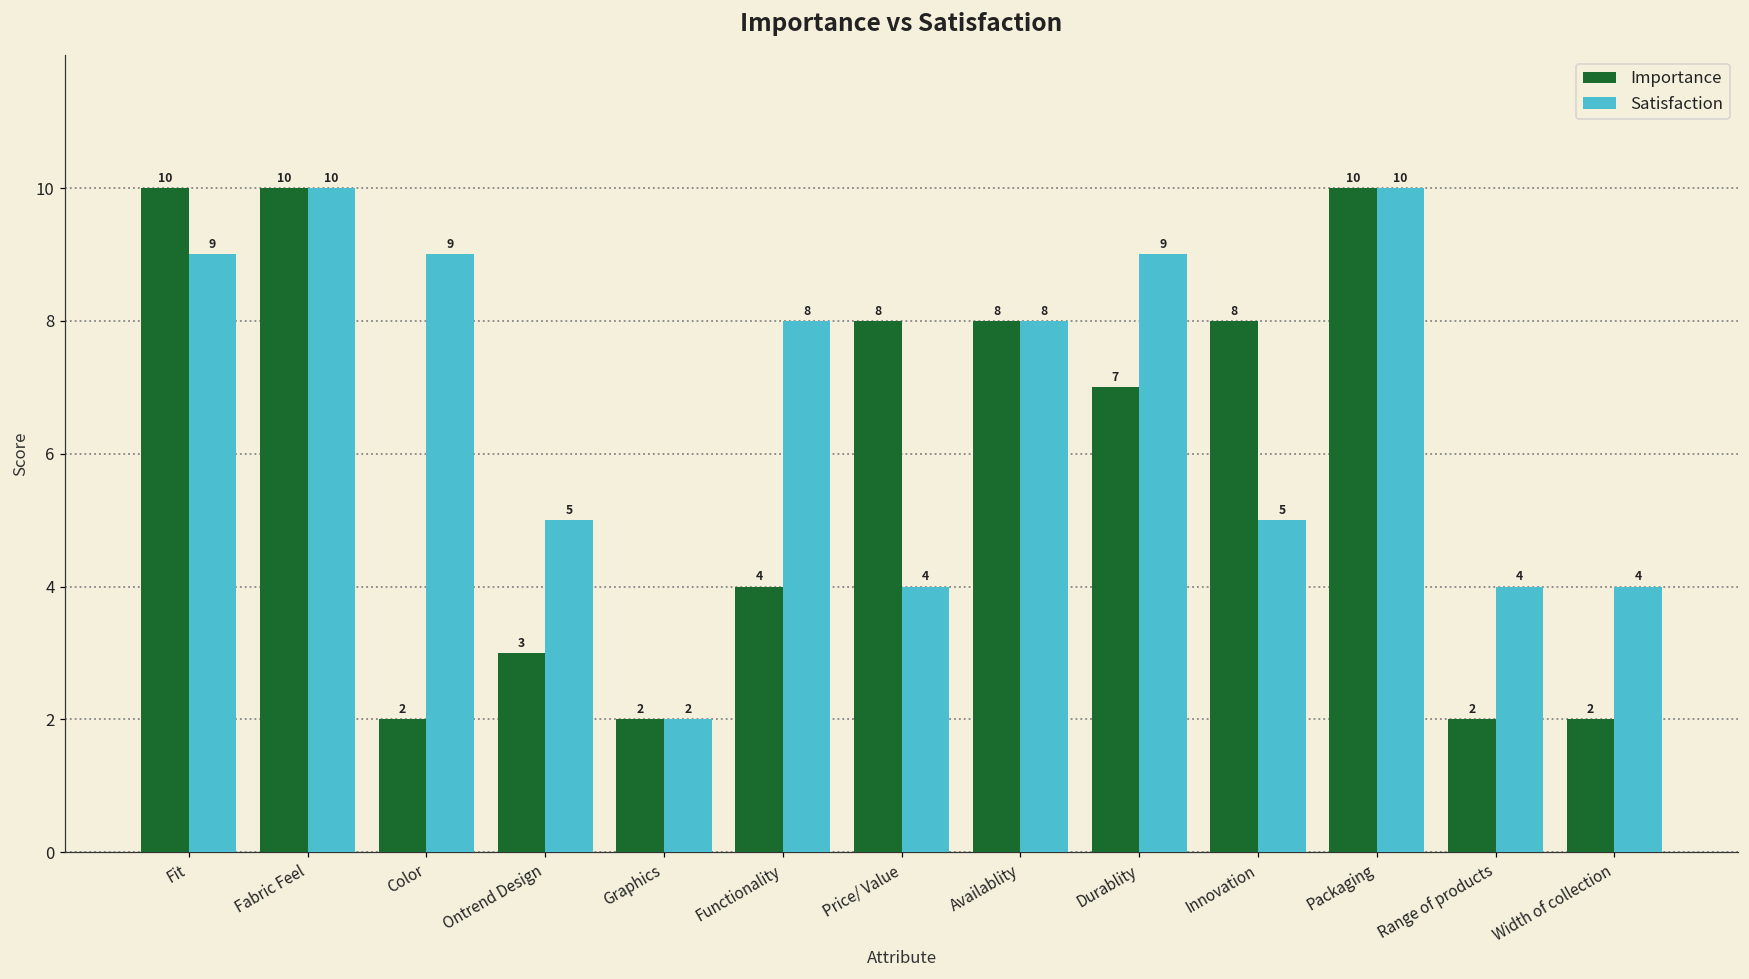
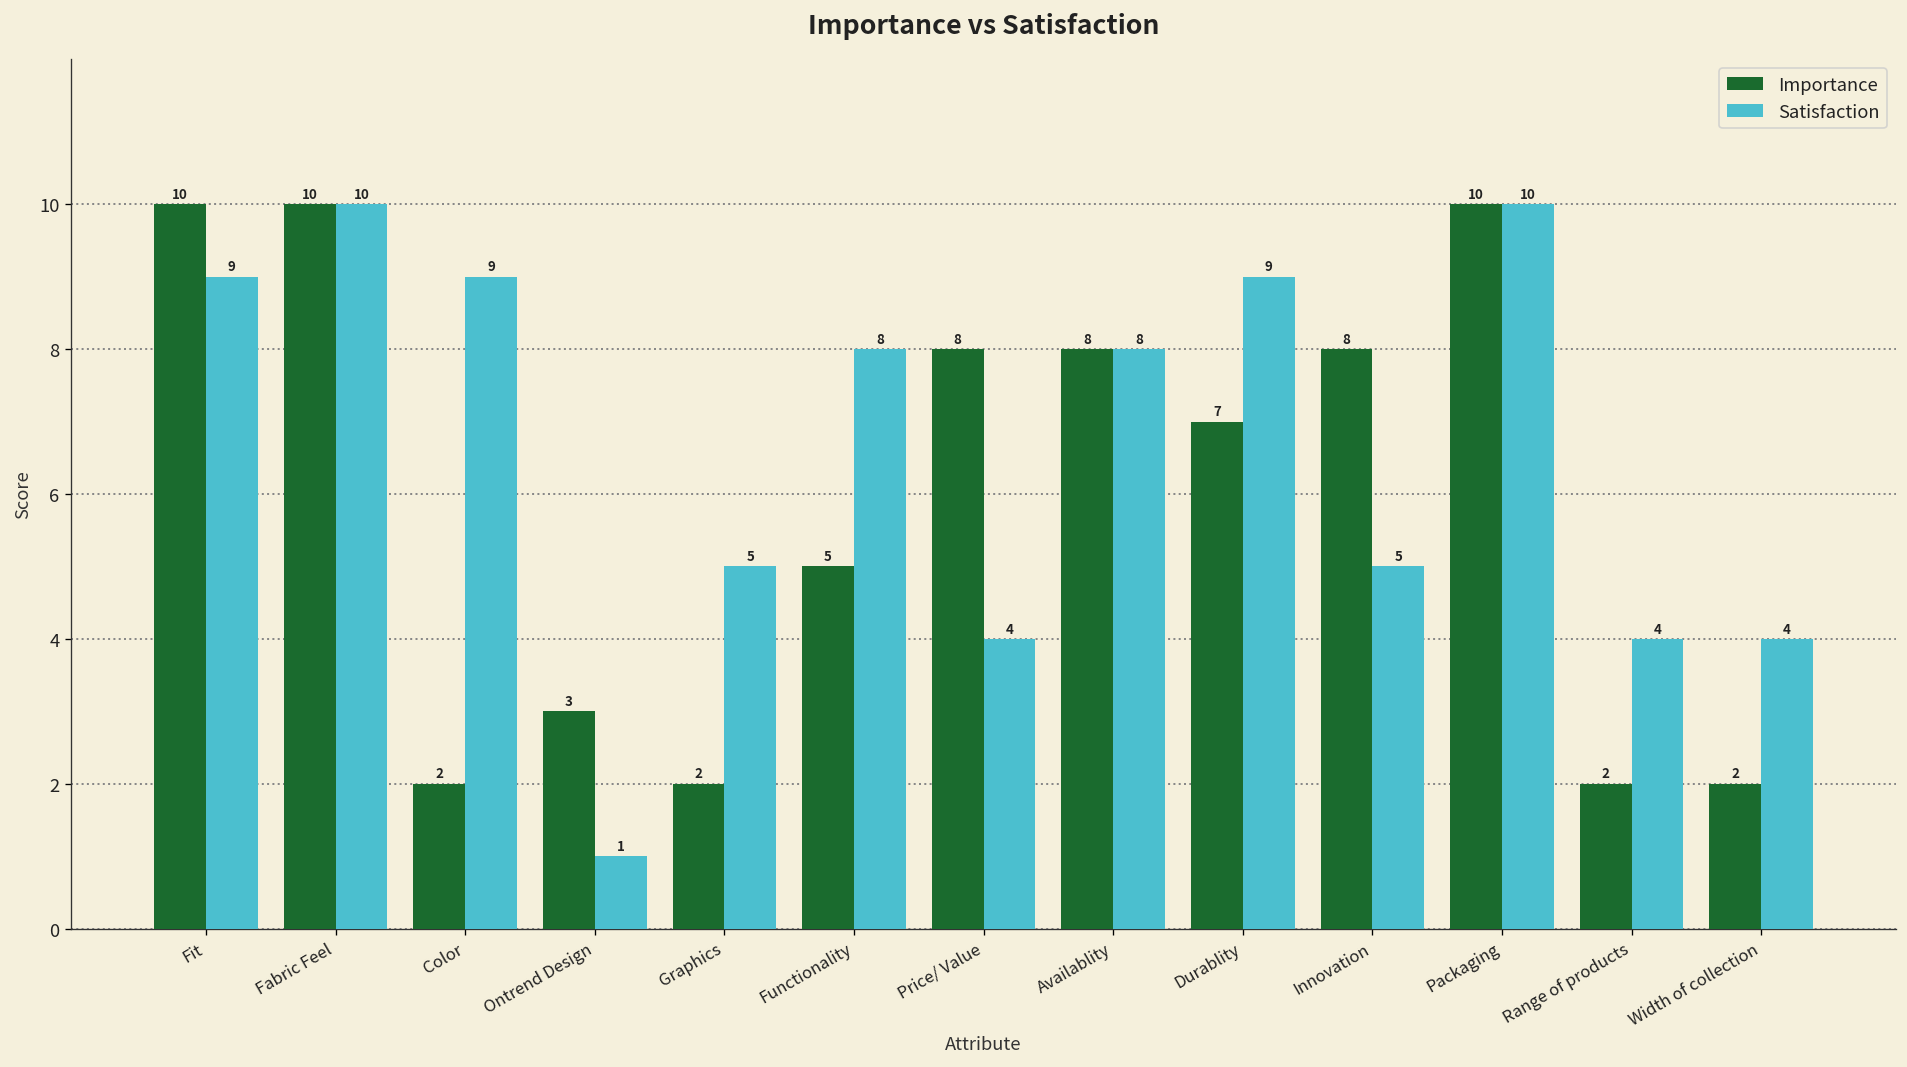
Satisfaction, Ontrend Design: 5 -> 1
Satisfaction, Graphics: 2 -> 5
Importance, Functionality: 4 -> 5
